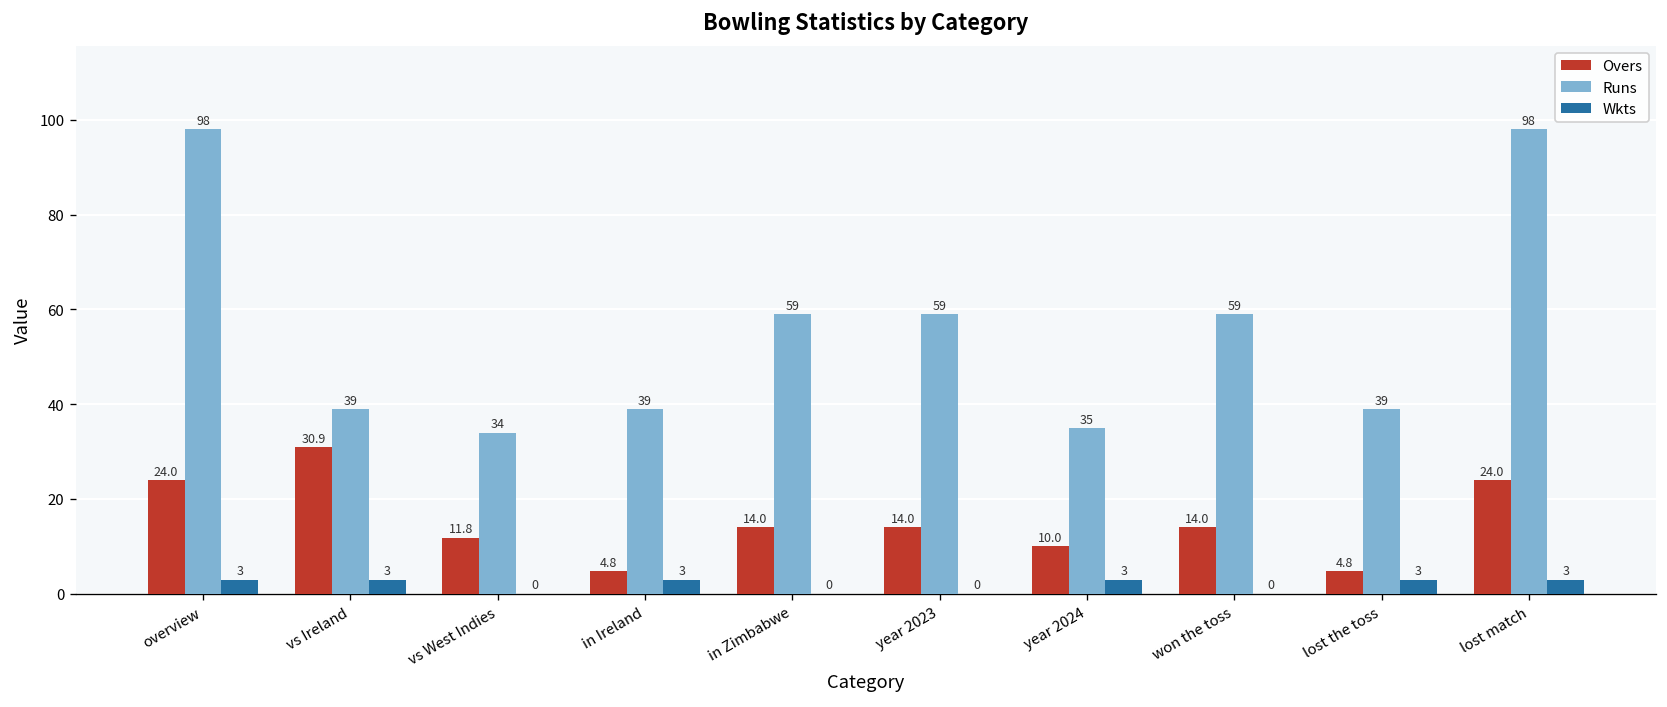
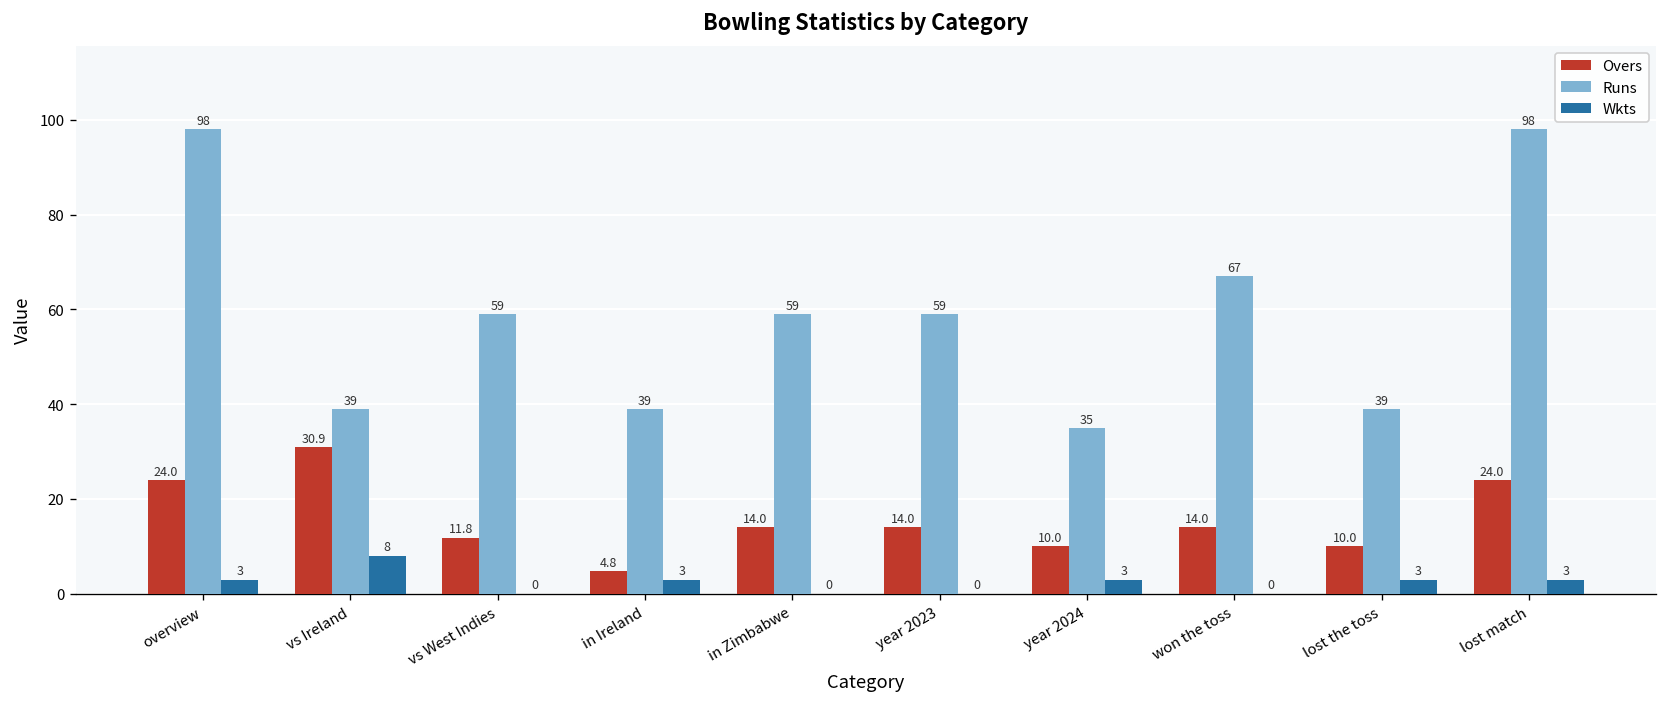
Wkts, vs Ireland: 3 -> 8
Runs, vs West Indies: 34 -> 59
Runs, won the toss: 59 -> 67
Overs, lost the toss: 4.8 -> 10.0
